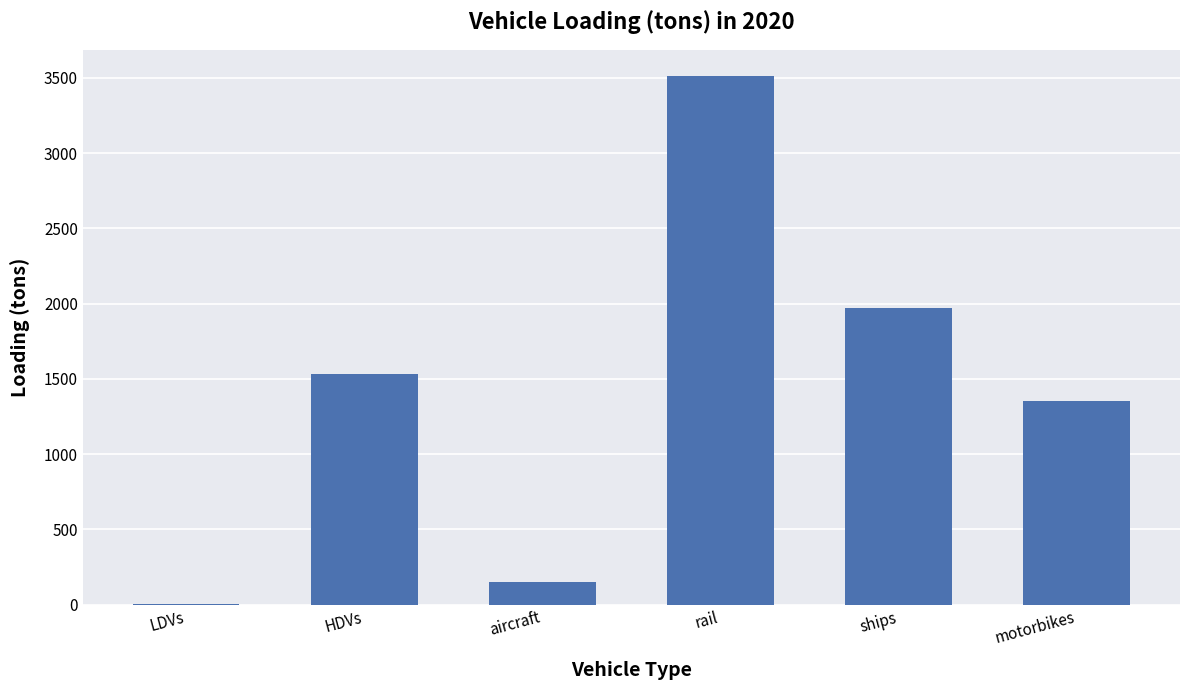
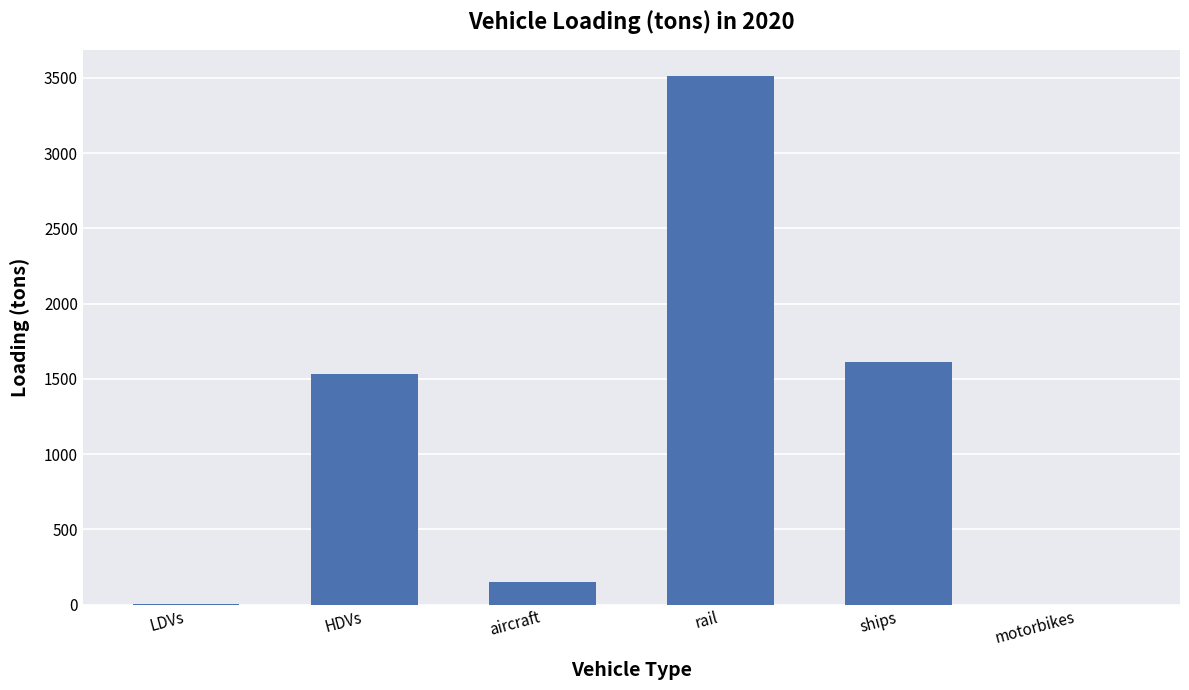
ships: 1970 -> 1610
motorbikes: 1350 -> 0
